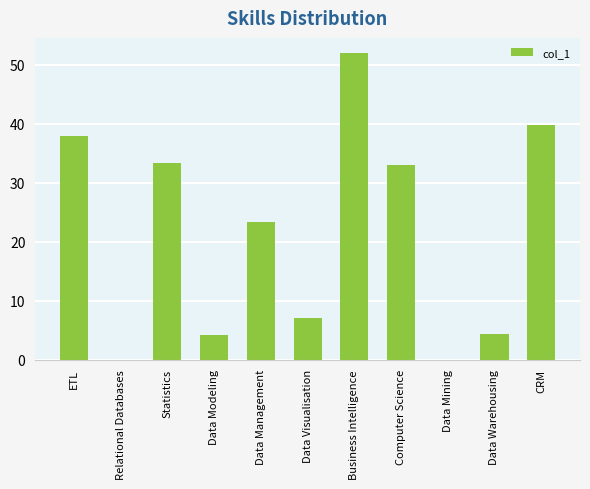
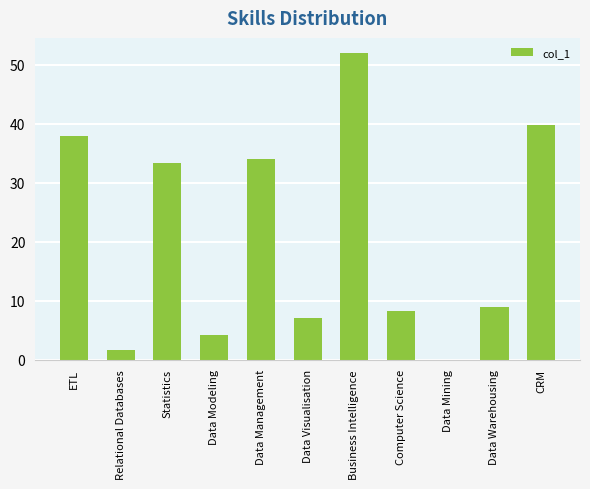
Relational Databases: 0 -> 2
Data Management: 23 -> 34
Computer Science: 33 -> 8
Data Warehousing: 4 -> 9
